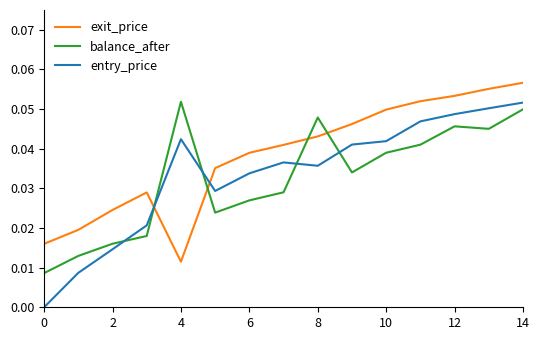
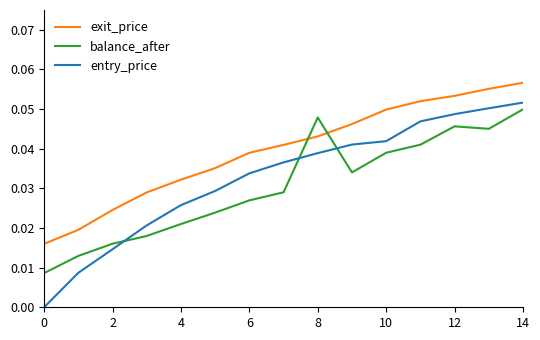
exit_price, 4: 0.012 -> 0.032
balance_after, 4: 0.052 -> 0.021
entry_price, 4: 0.042 -> 0.026
entry_price, 8: 0.036 -> 0.039
